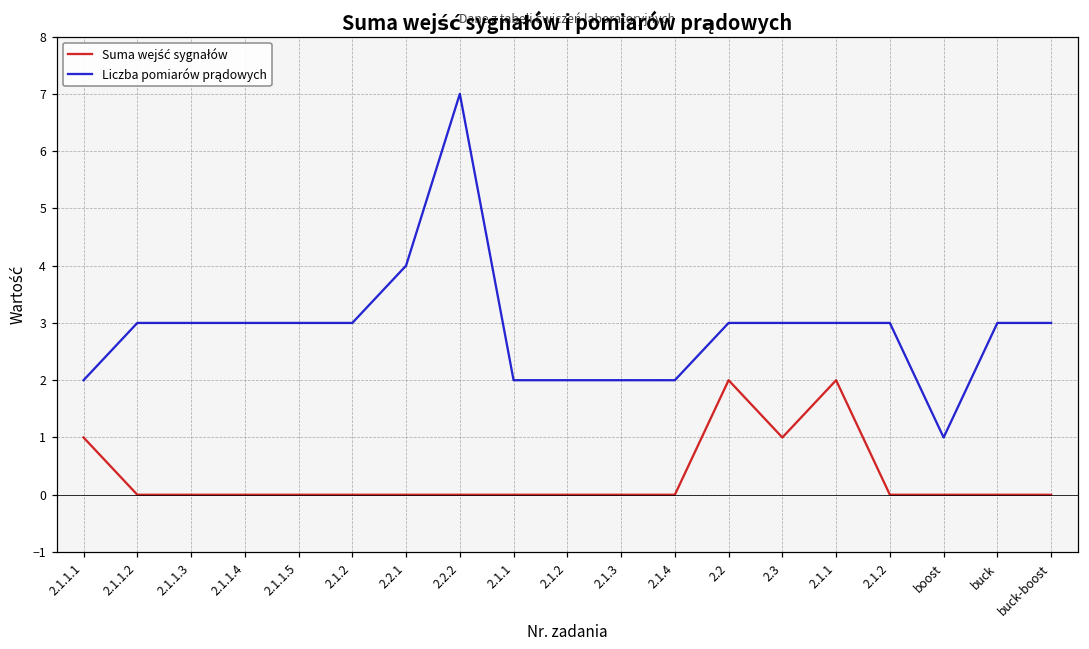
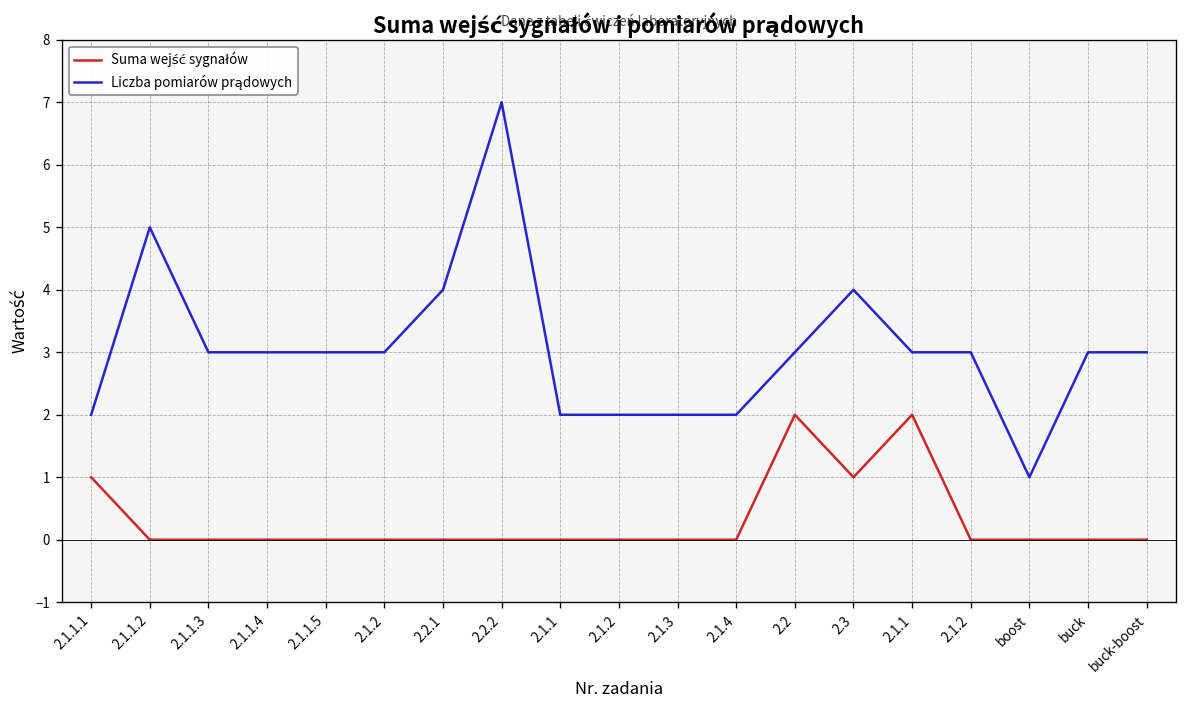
Liczba pomiarów prądowych, 2.1.1.2: 3 -> 5
Liczba pomiarów prądowych, 2.3: 3 -> 4
